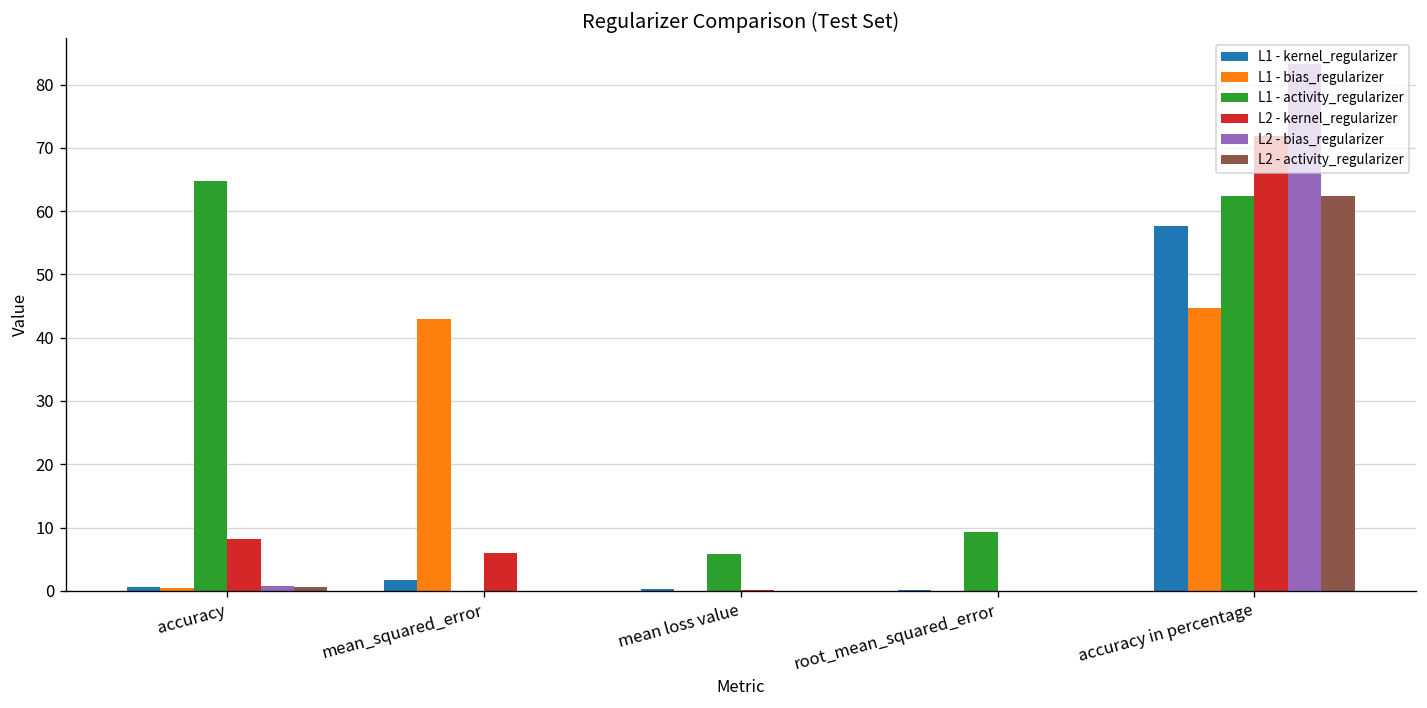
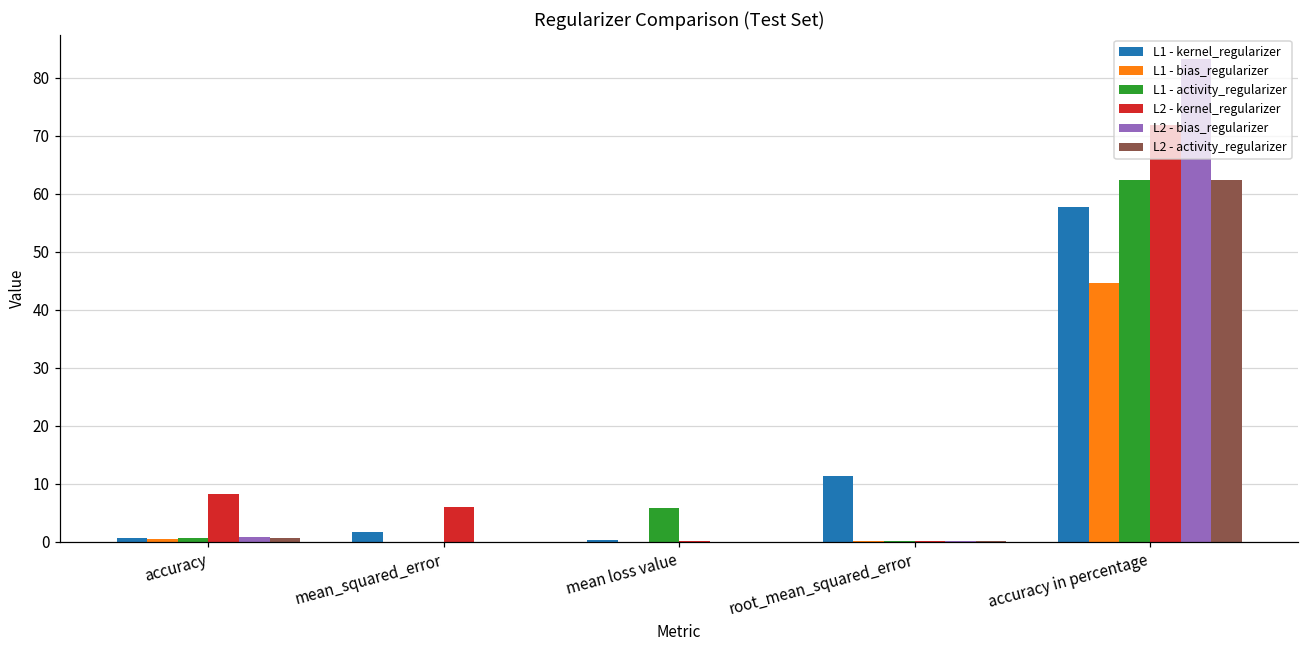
L1 - activity_regularizer, accuracy: 65 -> 1
L1 - bias_regularizer, mean_squared_error: 43 -> 0
L1 - kernel_regularizer, root_mean_squared_error: 0 -> 11
L1 - activity_regularizer, root_mean_squared_error: 9 -> 0
